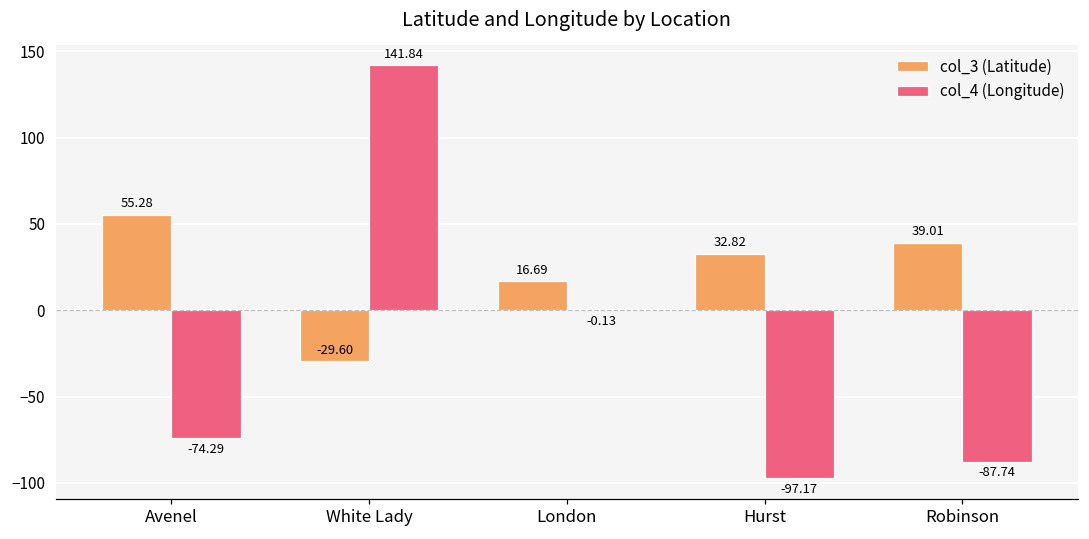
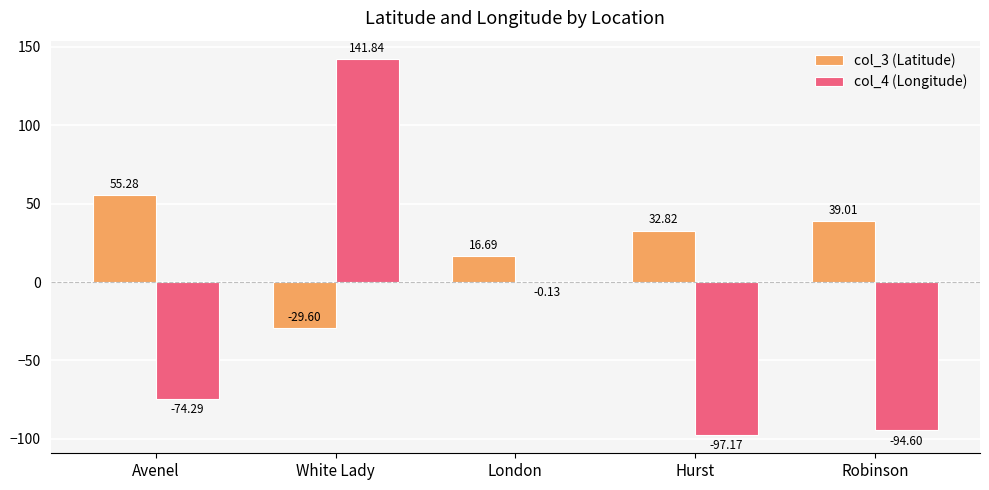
col_4 (Longitude), Robinson: -87.74 -> -94.60
